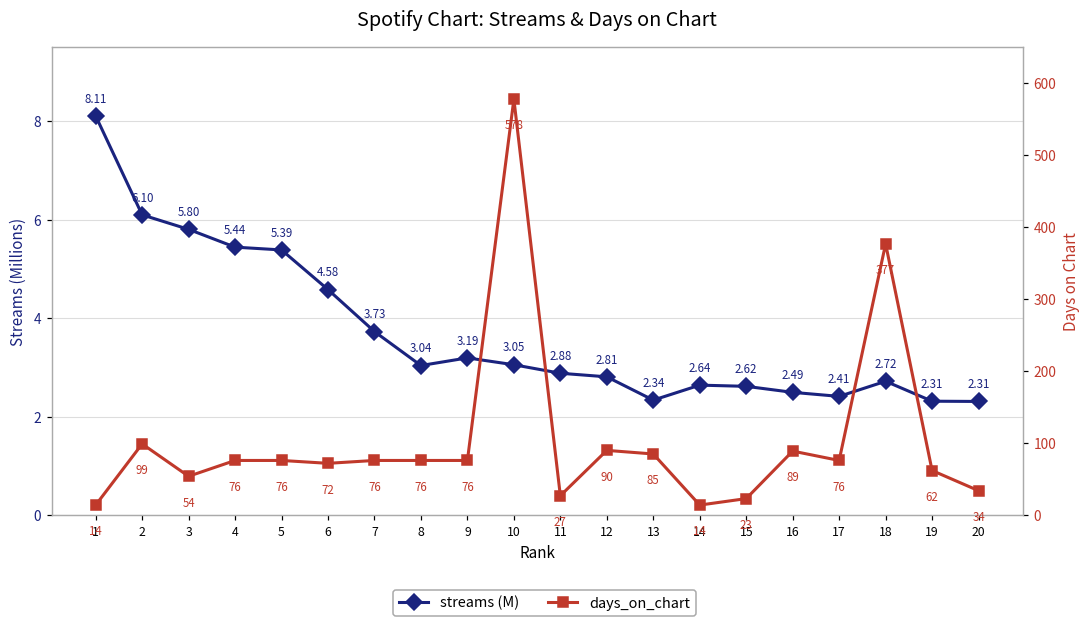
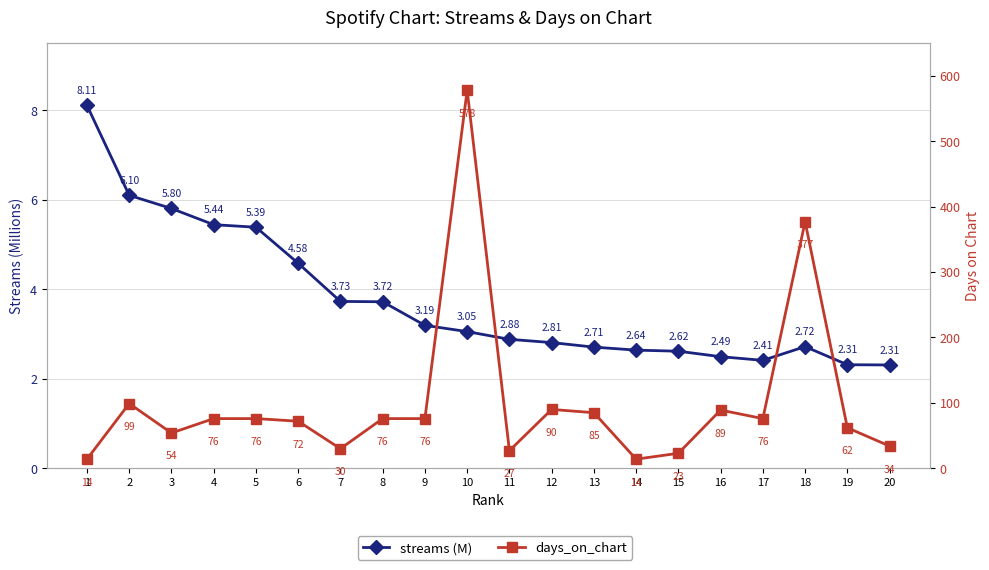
streams (M), 8: 3.04 -> 3.72
streams (M), 13: 2.34 -> 2.71
days_on_chart, 7: 76 -> 30
